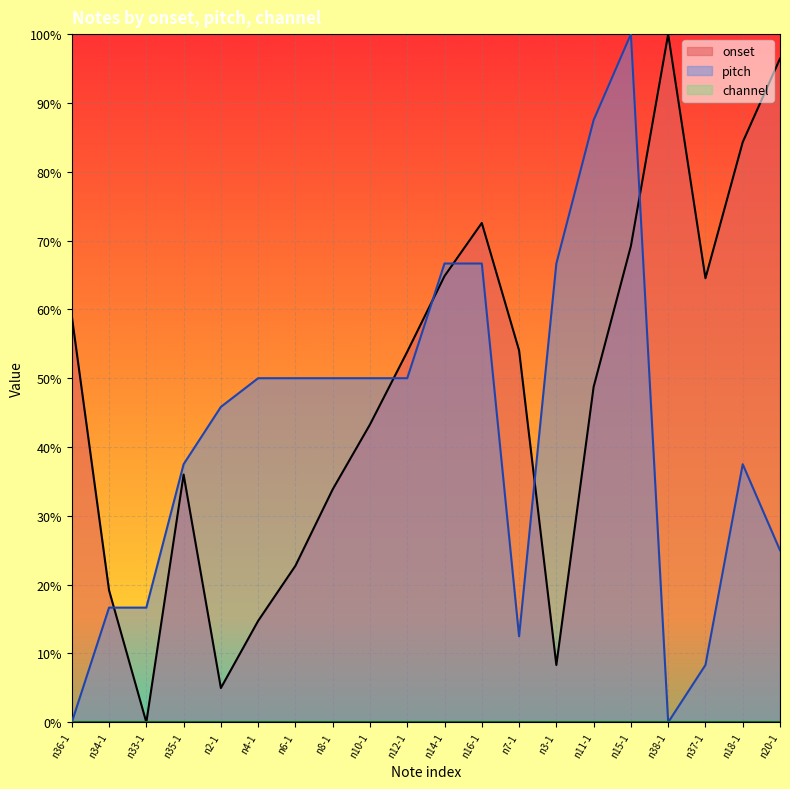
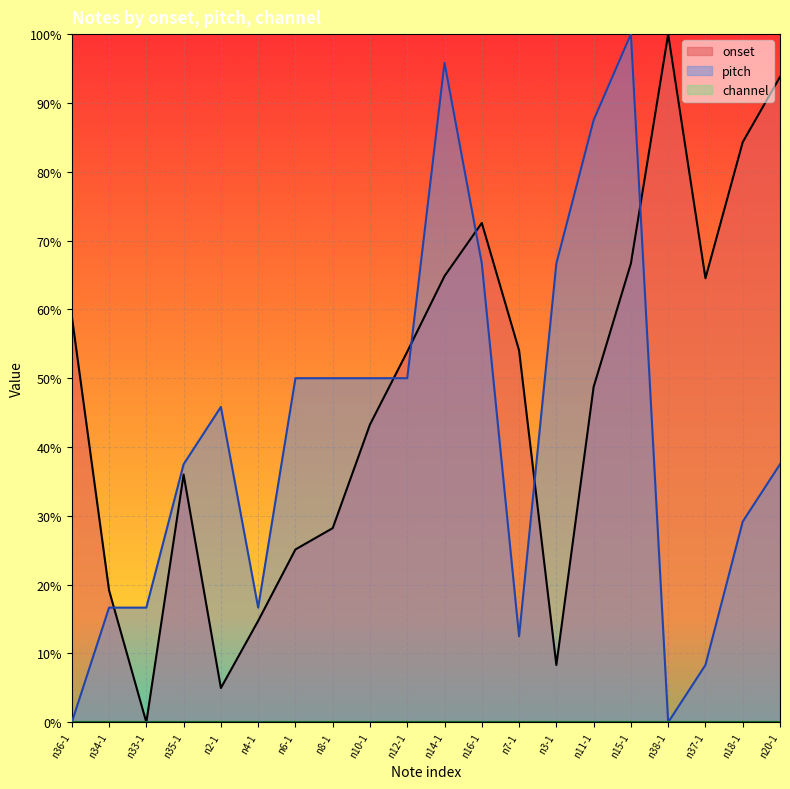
pitch, n4-1: 50% -> 17%
onset, n6-1: 23% -> 25%
onset, n8-1: 34% -> 28%
pitch, n14-1: 67% -> 96%
onset, n15-1: 69% -> 67%
pitch, n18-1: 38% -> 29%
onset, n20-1: 96% -> 94%
pitch, n20-1: 25% -> 38%
